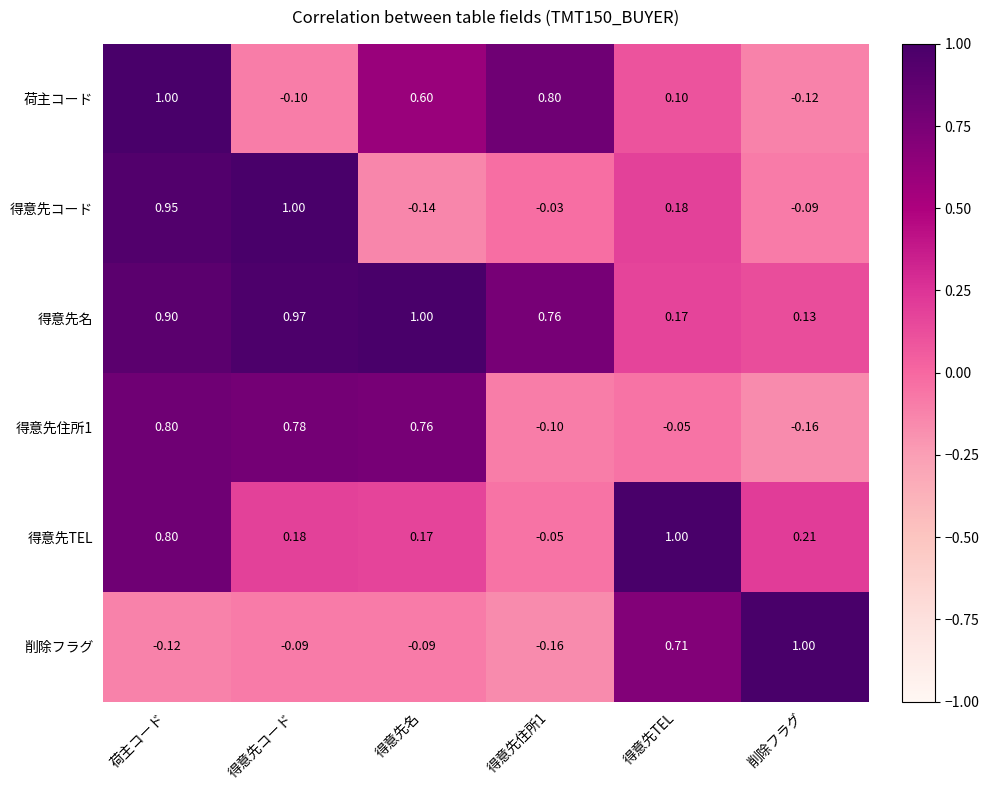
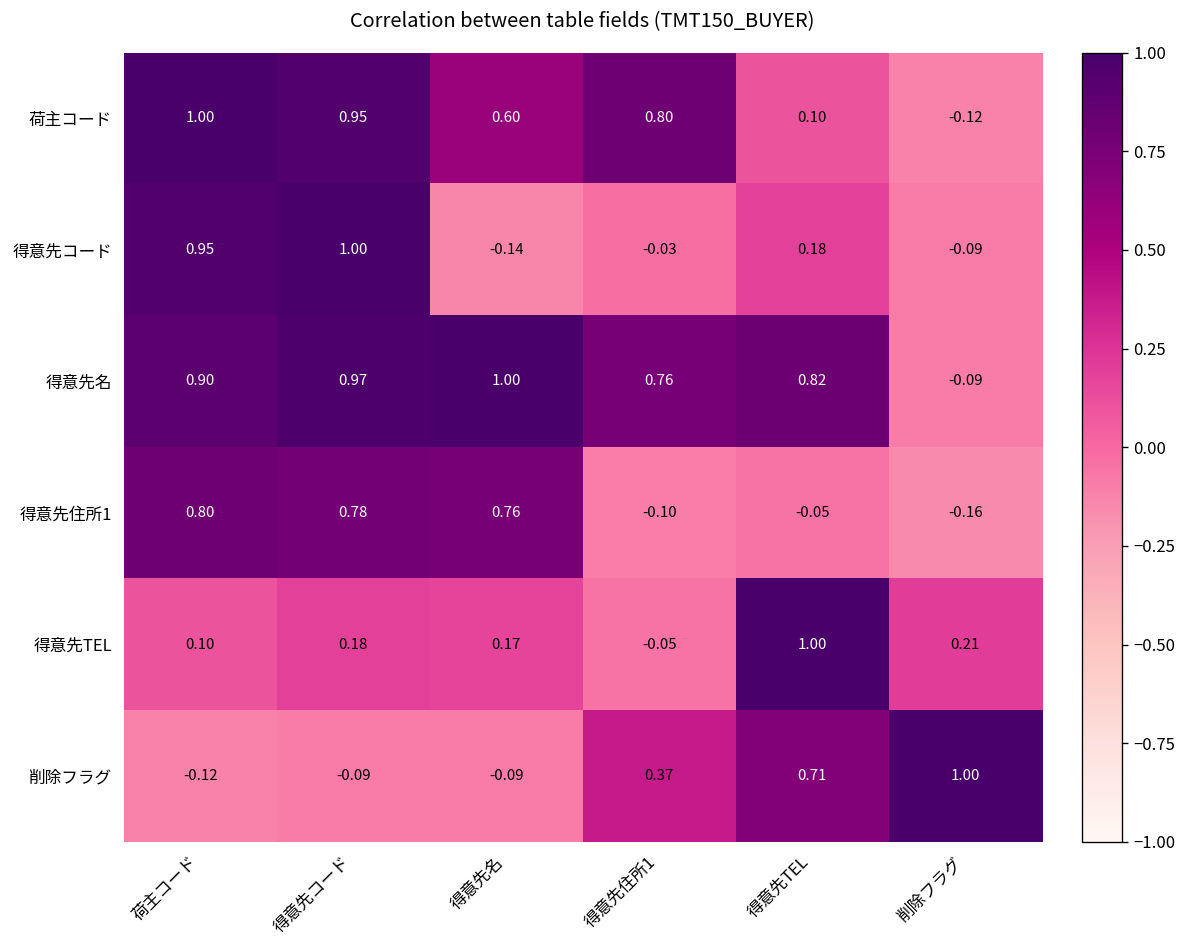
荷主コード, 得意先コード: -0.10 -> 0.95
得意先名, 得意先TEL: 0.17 -> 0.82
得意先名, 削除フラグ: 0.13 -> -0.09
得意先TEL, 荷主コード: 0.80 -> 0.10
削除フラグ, 得意先住所1: -0.16 -> 0.37
